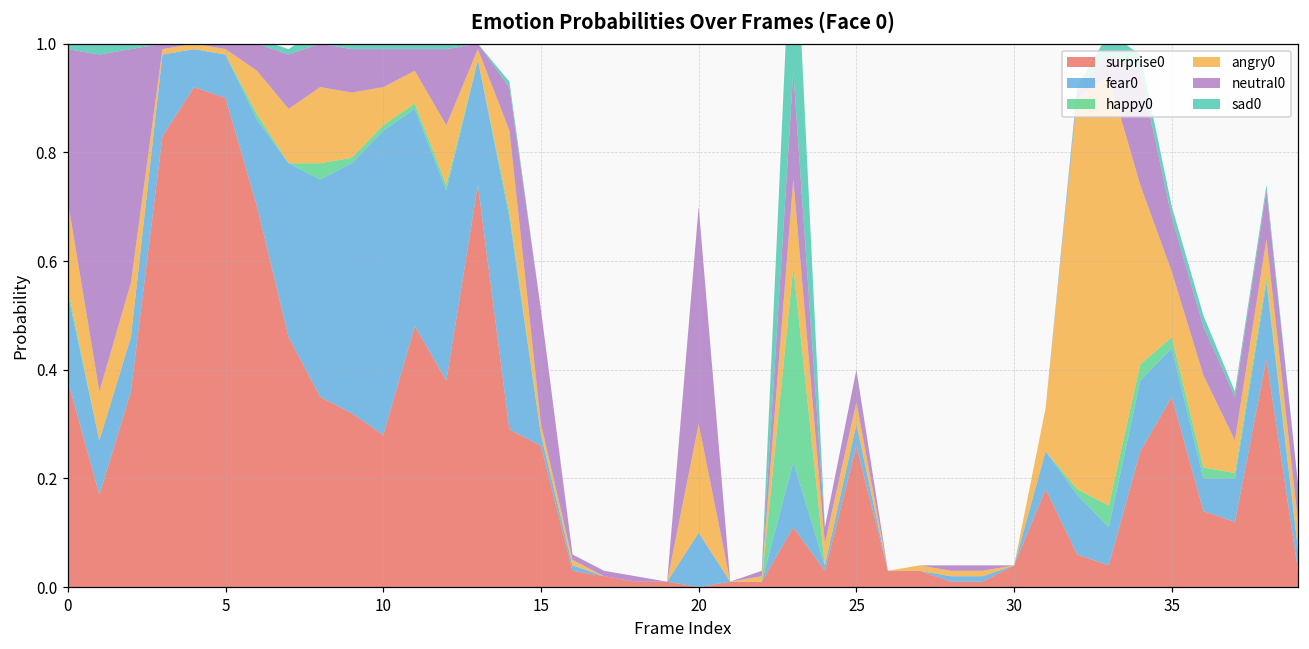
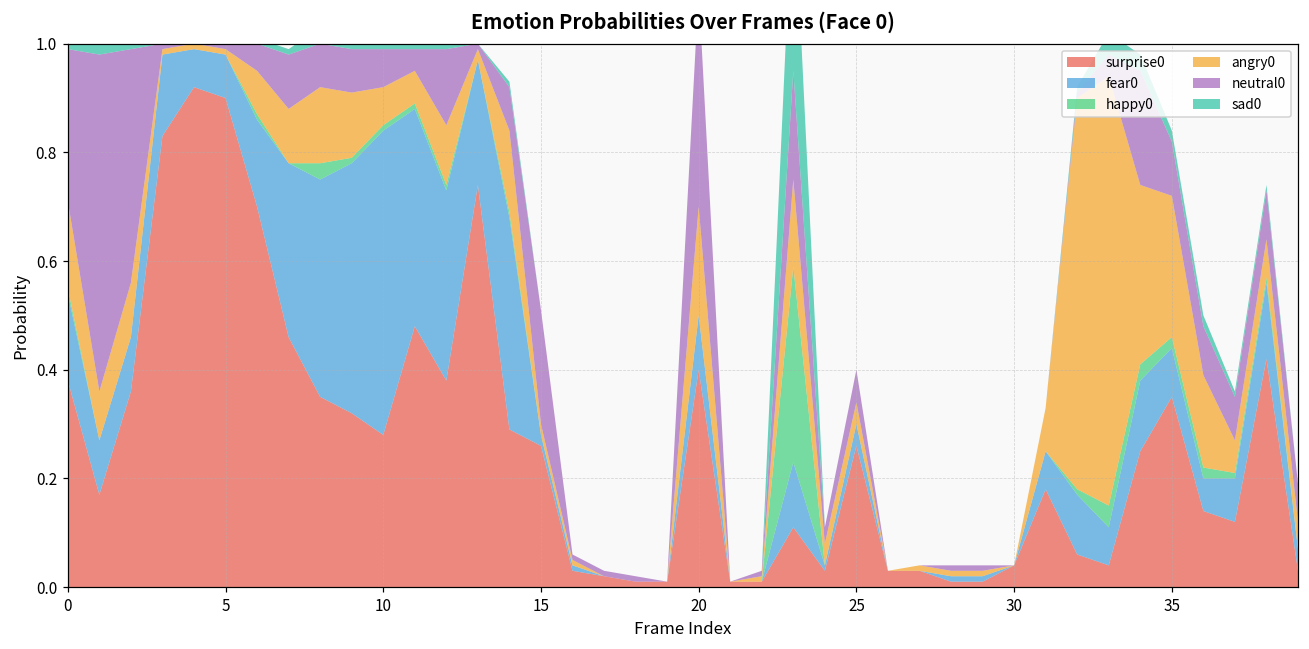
surprise0, 20: 0.0 -> 0.4
angry0, 35: 0.12 -> 0.26
